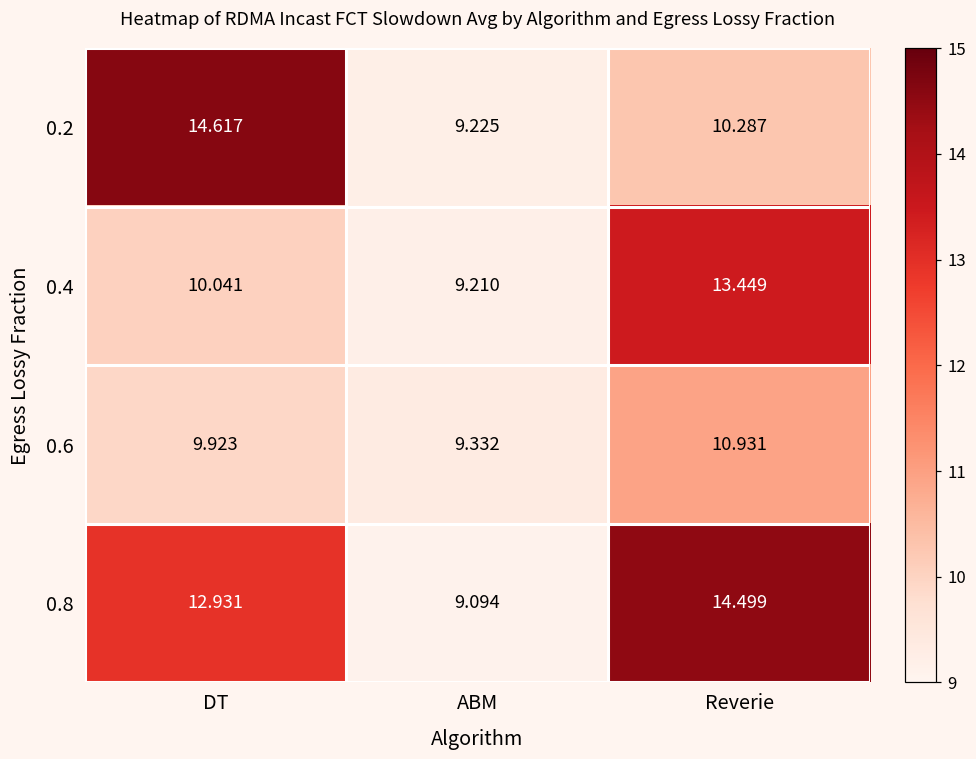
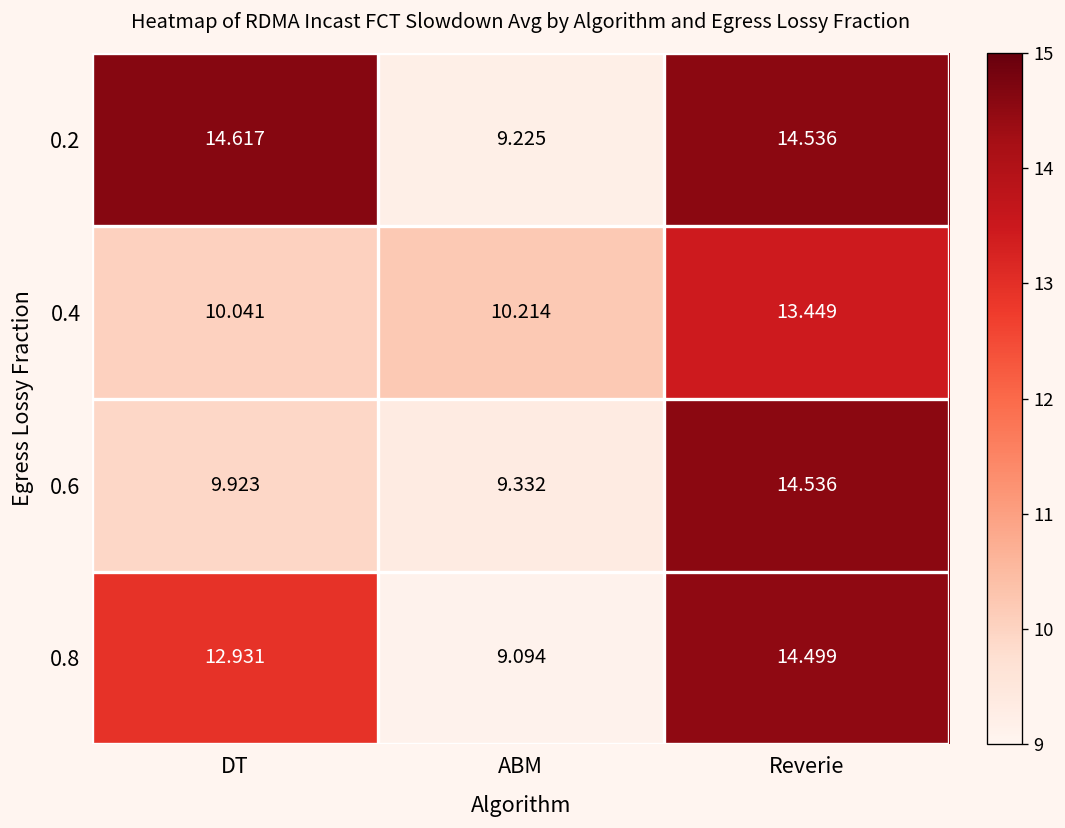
0.2, Reverie: 10.287 -> 14.536
0.4, ABM: 9.210 -> 10.214
0.6, Reverie: 10.931 -> 14.536
